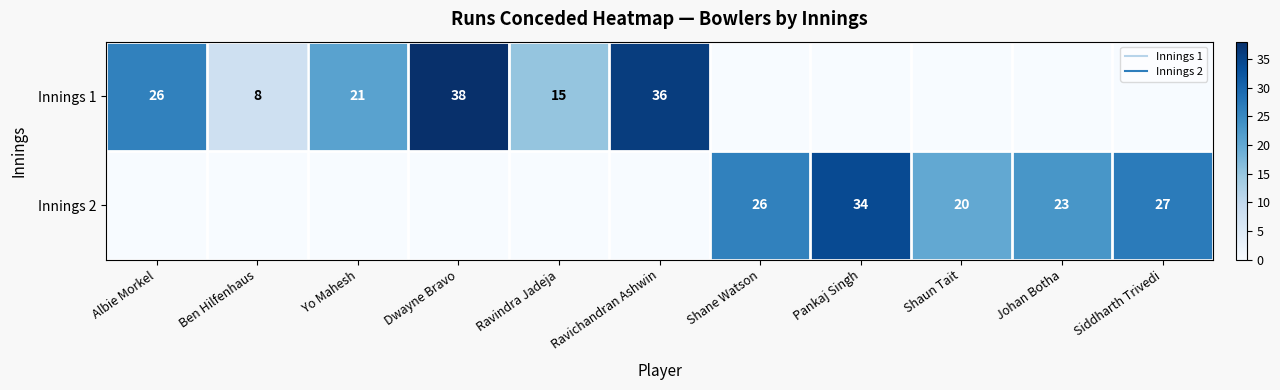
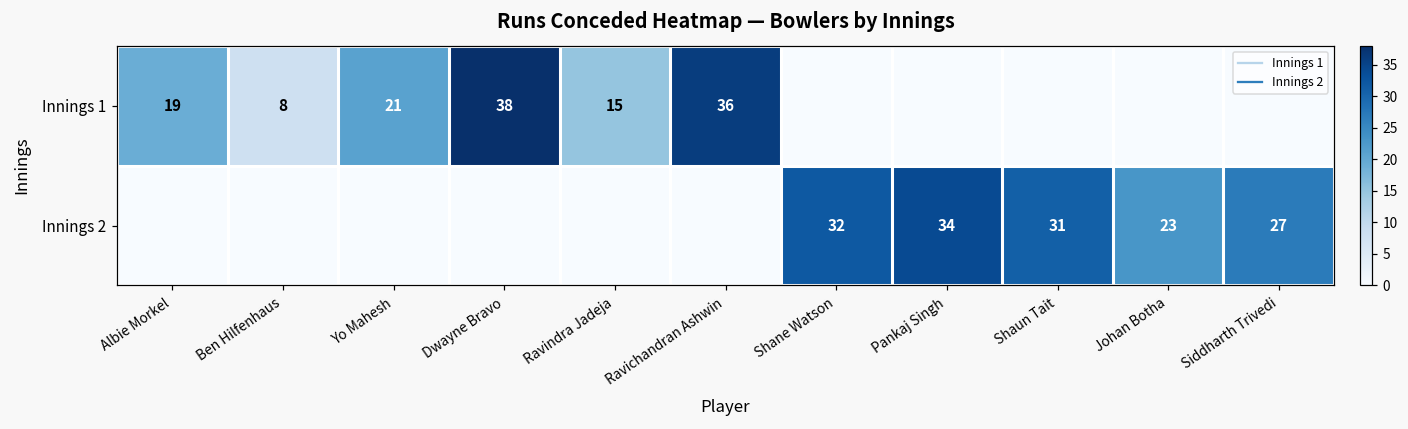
Innings 1, Albie Morkel: 26 -> 19
Innings 2, Shane Watson: 26 -> 32
Innings 2, Shaun Tait: 20 -> 31
